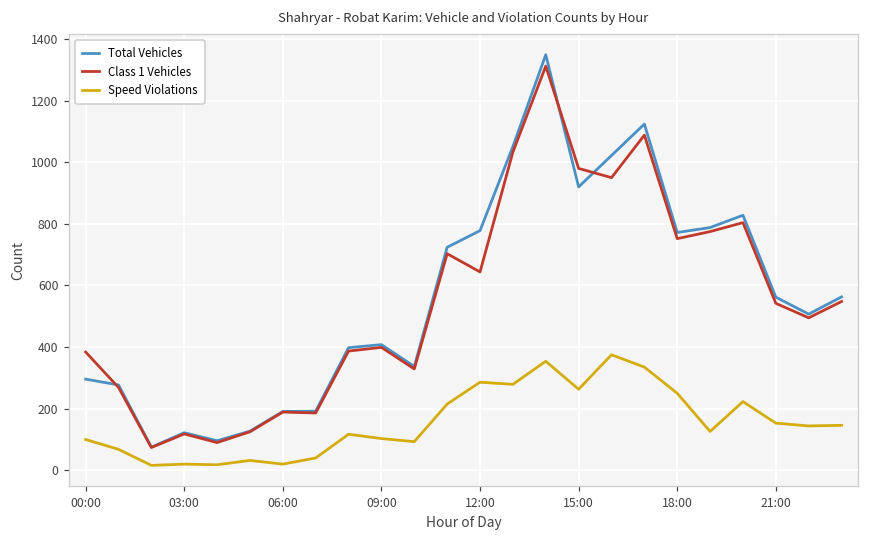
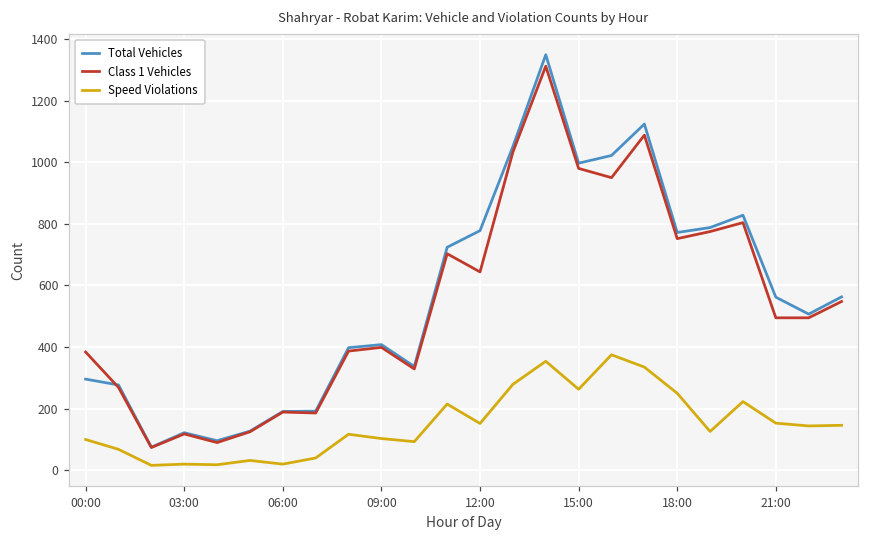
Speed Violations, 12:00: 290 -> 150
Total Vehicles, 15:00: 920 -> 1000
Class 1 Vehicles, 21:00: 540 -> 500
